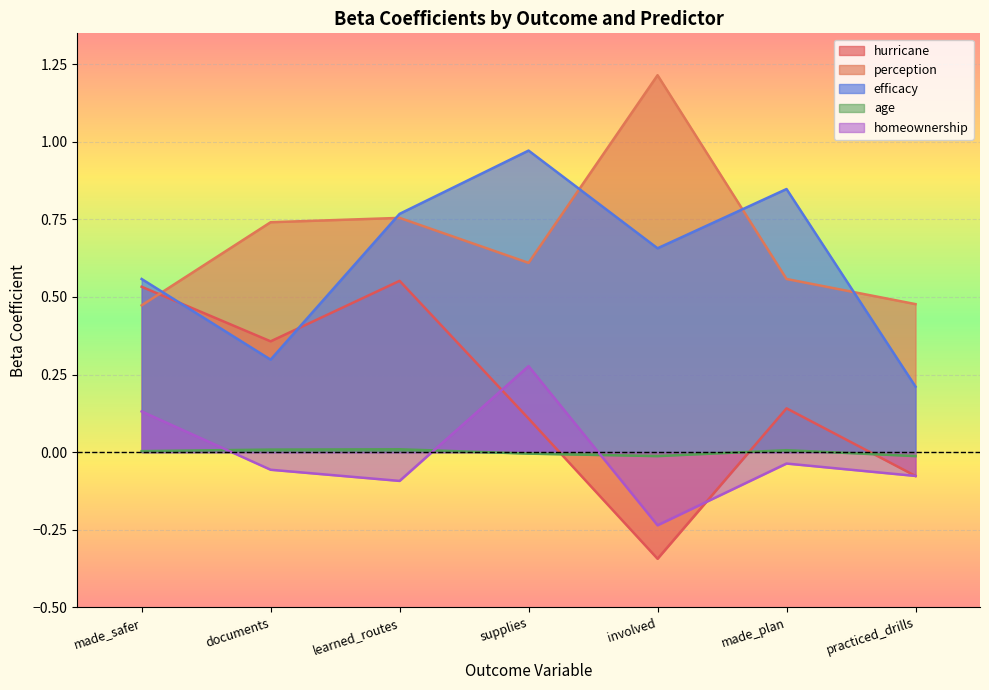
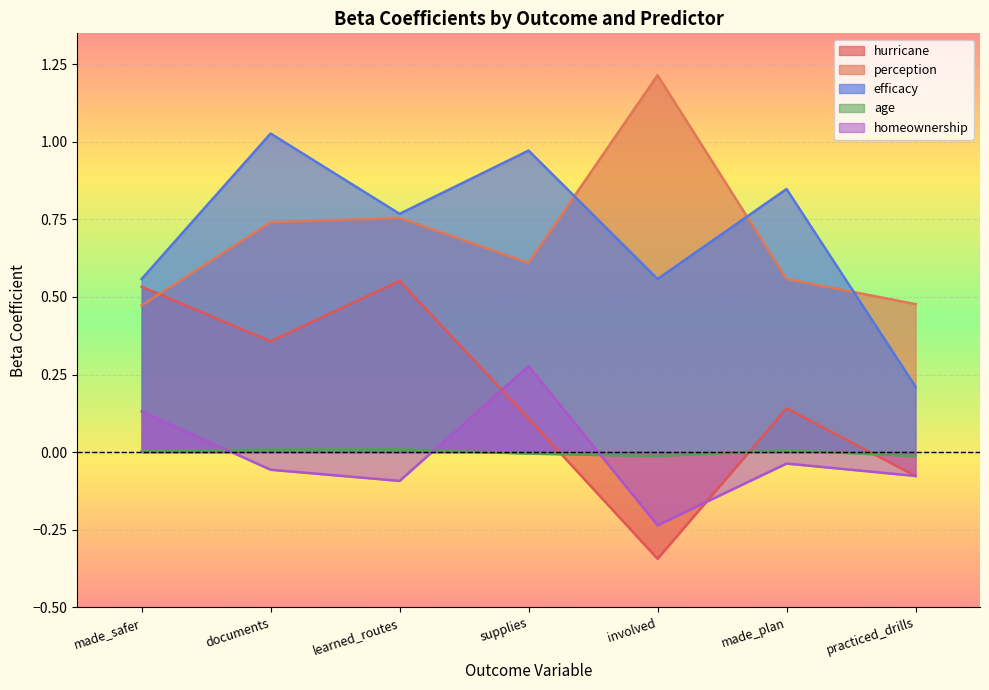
efficacy, documents: 0.30 -> 1.03
efficacy, involved: 0.66 -> 0.56
